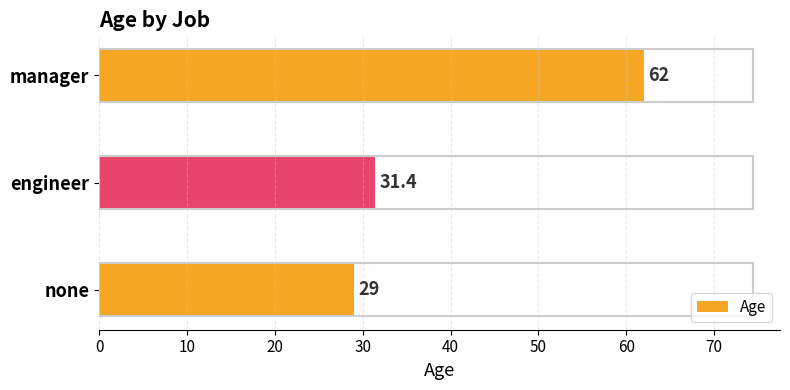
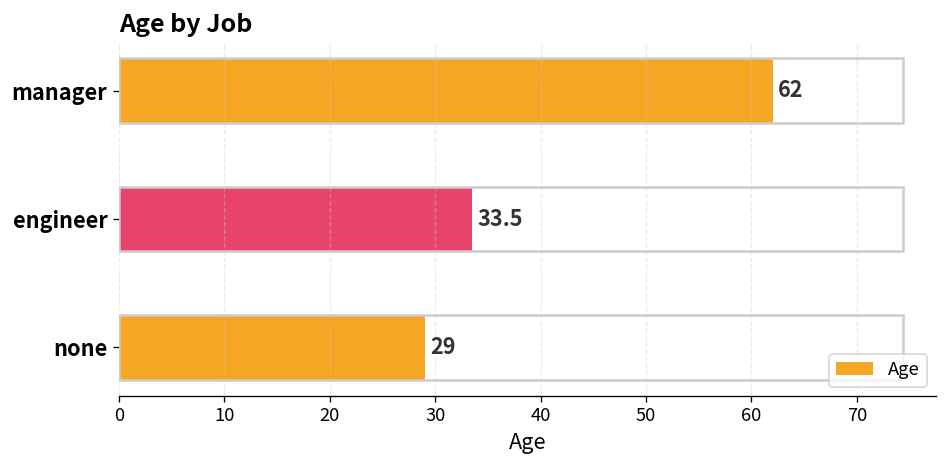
engineer: 31.4 -> 33.5
